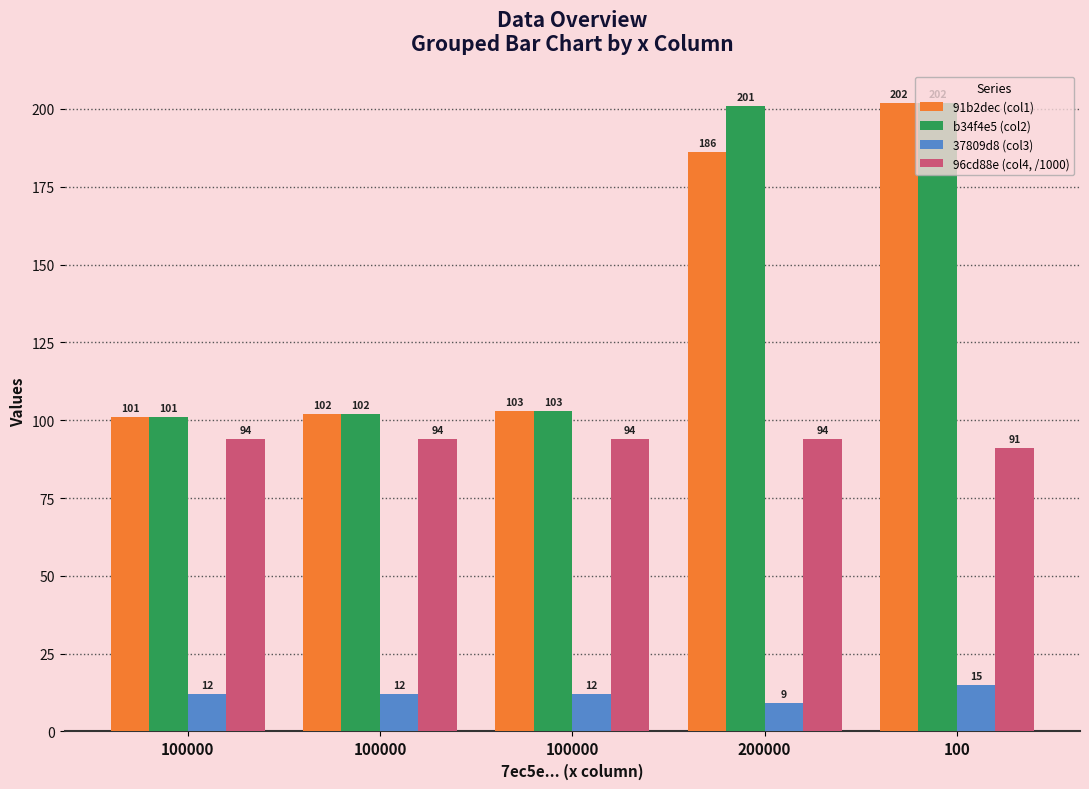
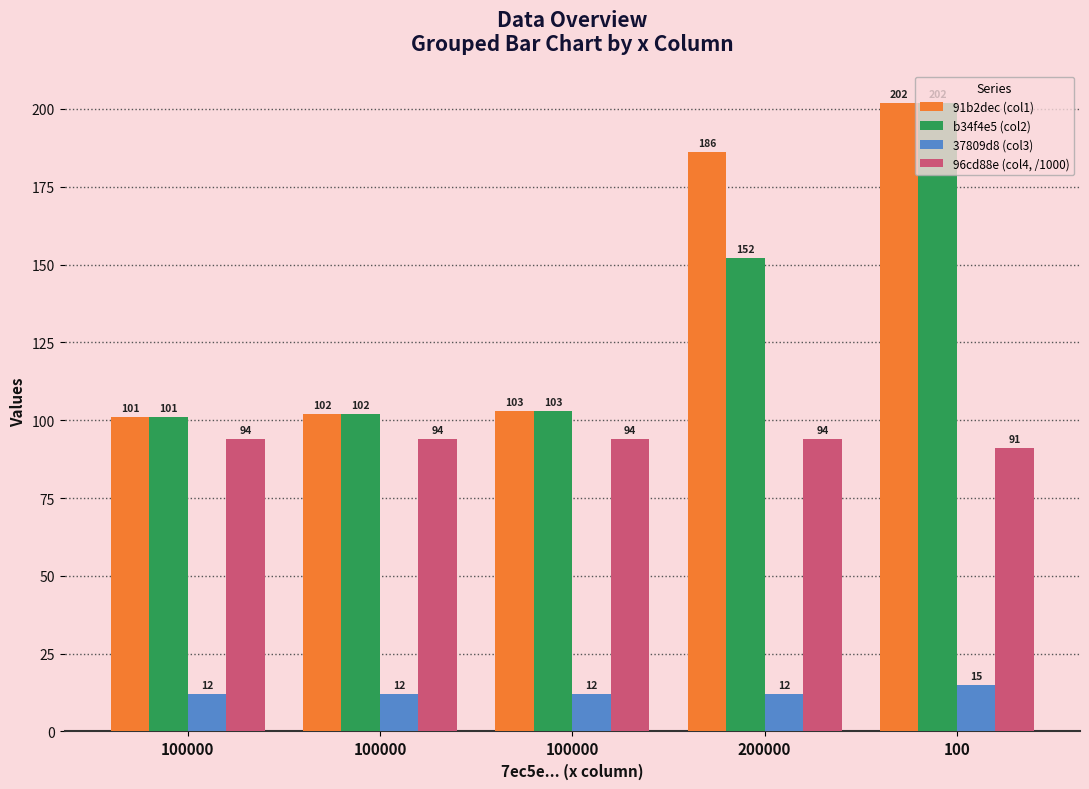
b34f4e5 (col2), 200000: 201 -> 152
37809d8 (col3), 200000: 9 -> 12
